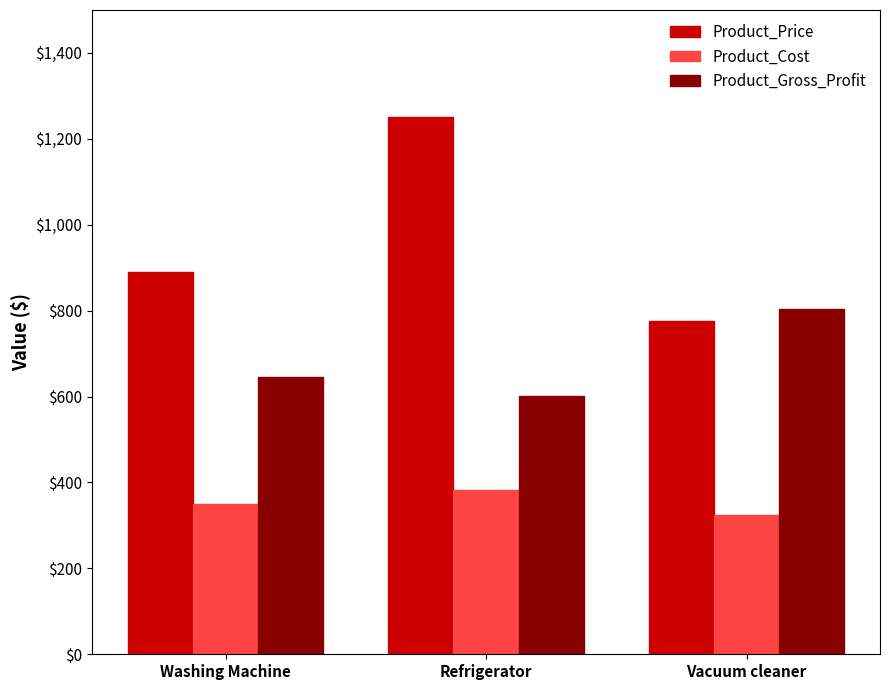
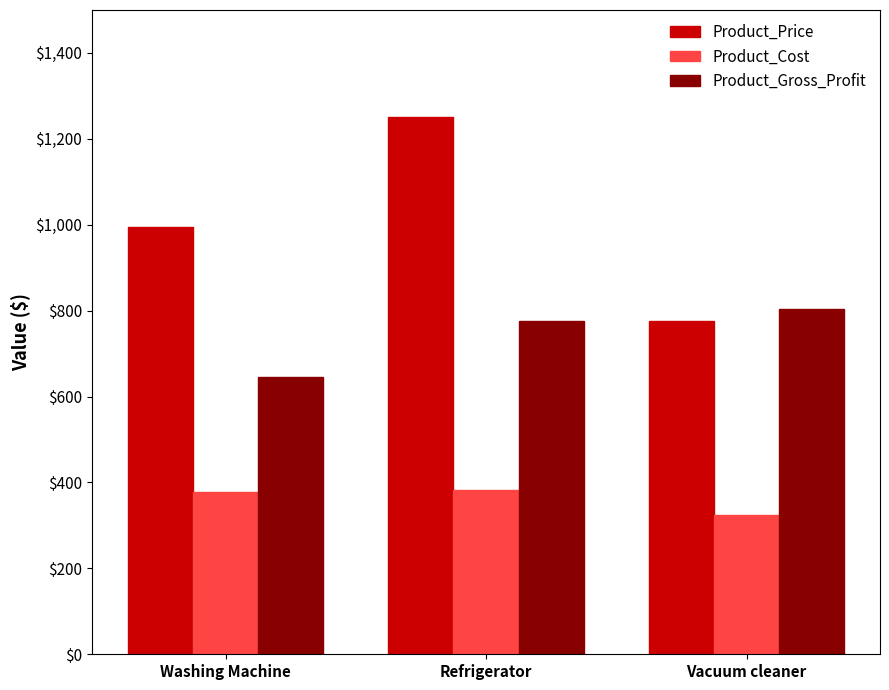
Product_Price, Washing Machine: $890 -> $1,000
Product_Cost, Washing Machine: $350 -> $380
Product_Gross_Profit, Refrigerator: $600 -> $780
